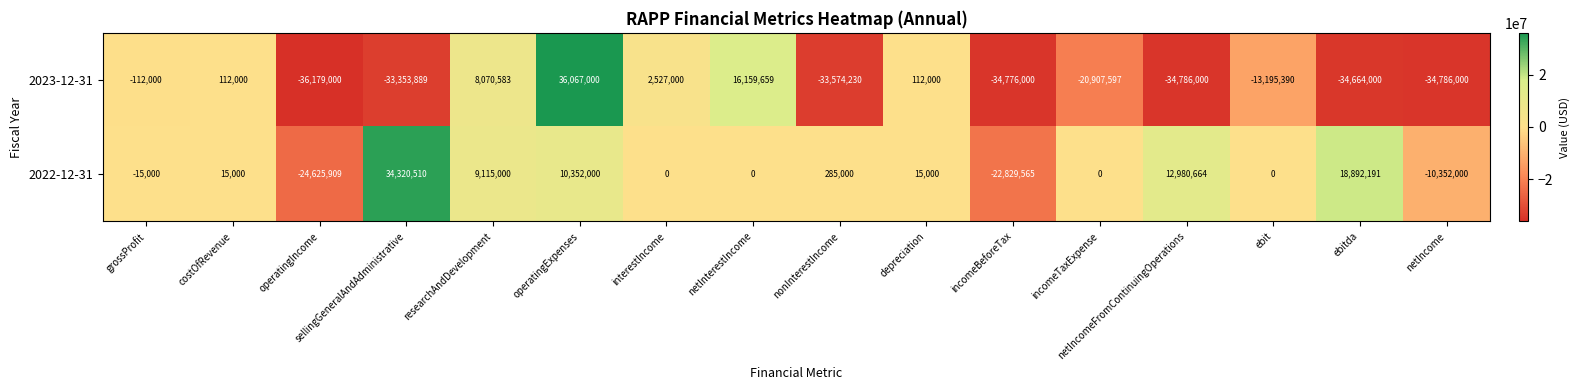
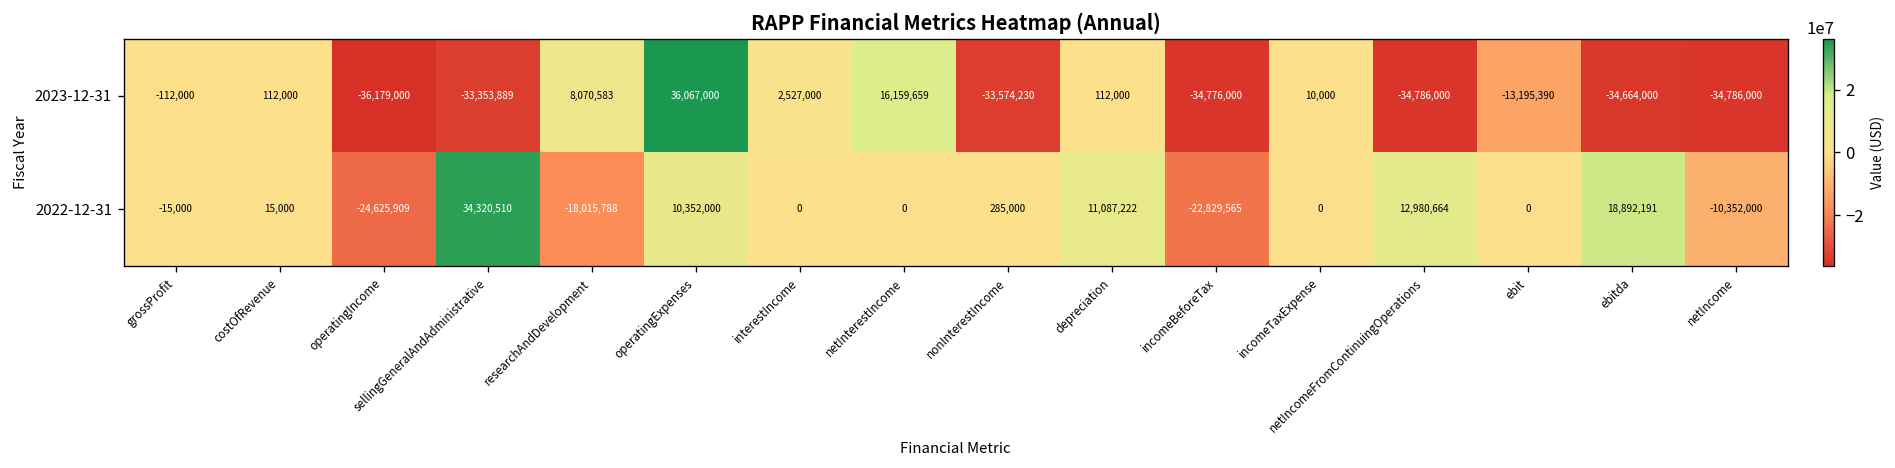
2023-12-31, incomeTaxExpense: -20,907,597 -> 10,000
2022-12-31, researchAndDevelopment: 9,115,000 -> -18,015,788
2022-12-31, depreciation: 15,000 -> 11,087,222
